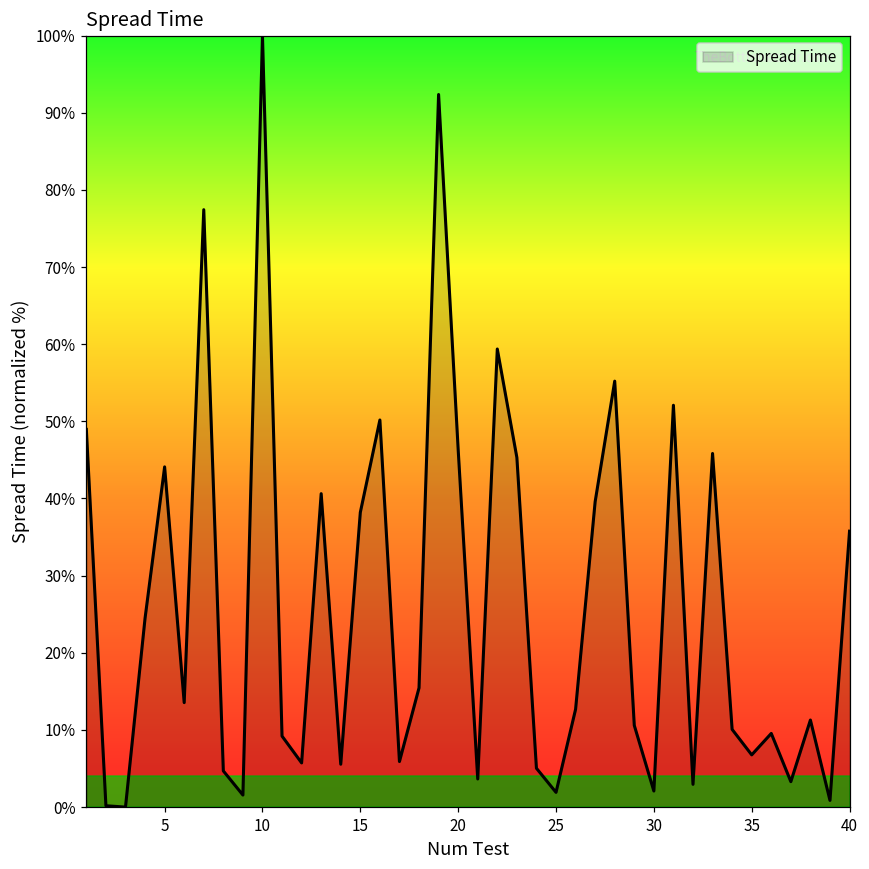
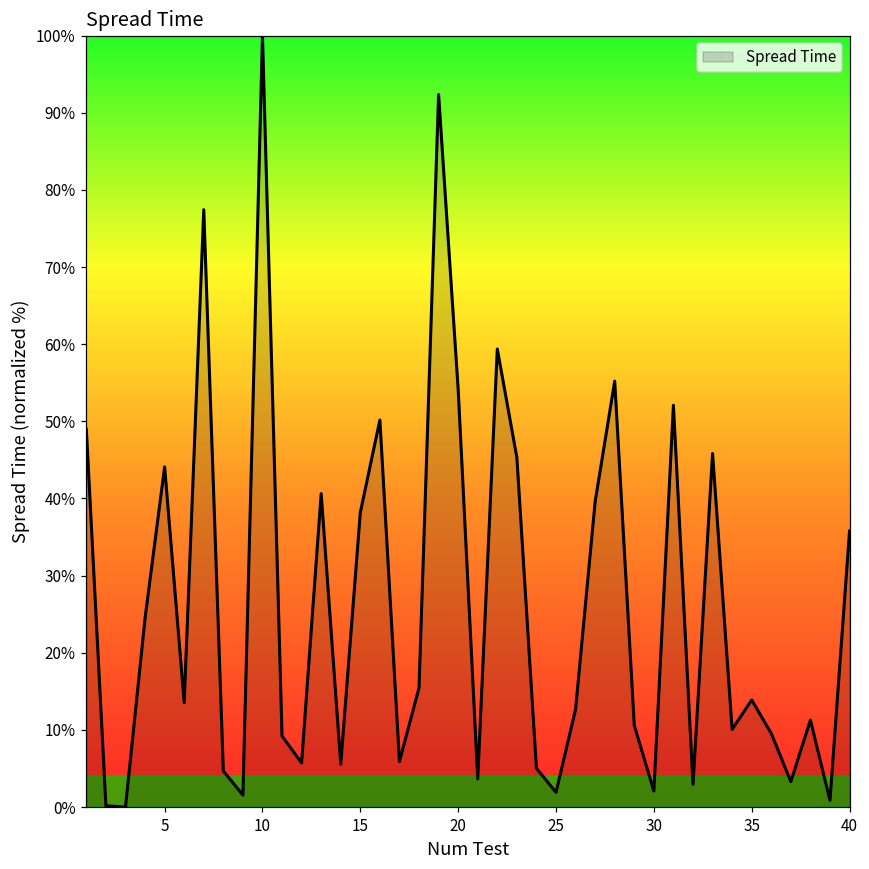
Spread Time, 20: 46% -> 54%
Spread Time, 35: 7% -> 14%
